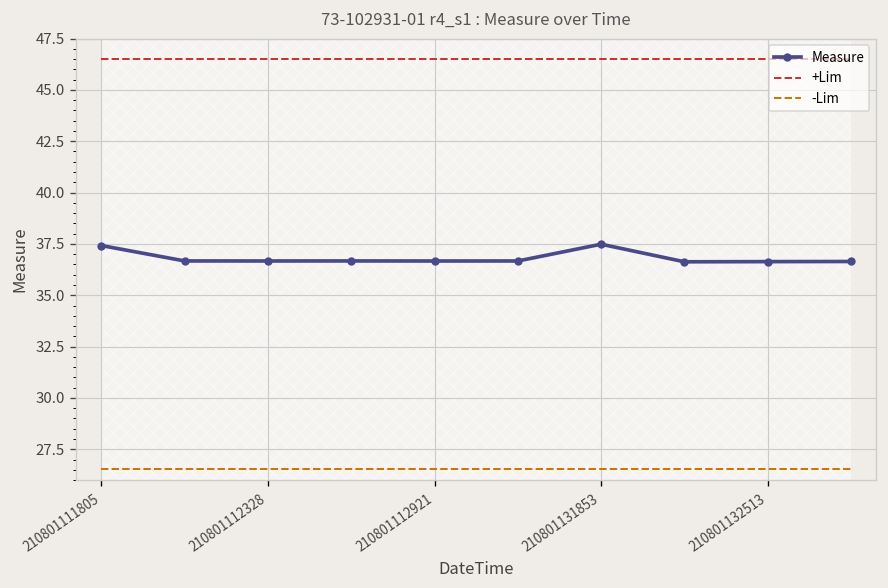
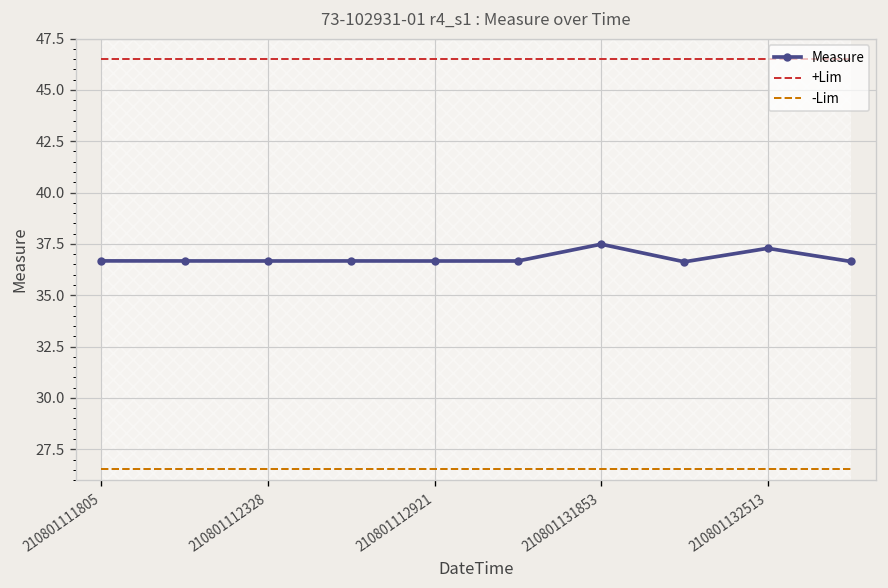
Measure, 210801111805: 37.4 -> 36.7
Measure, 210801132513: 36.6 -> 37.3
